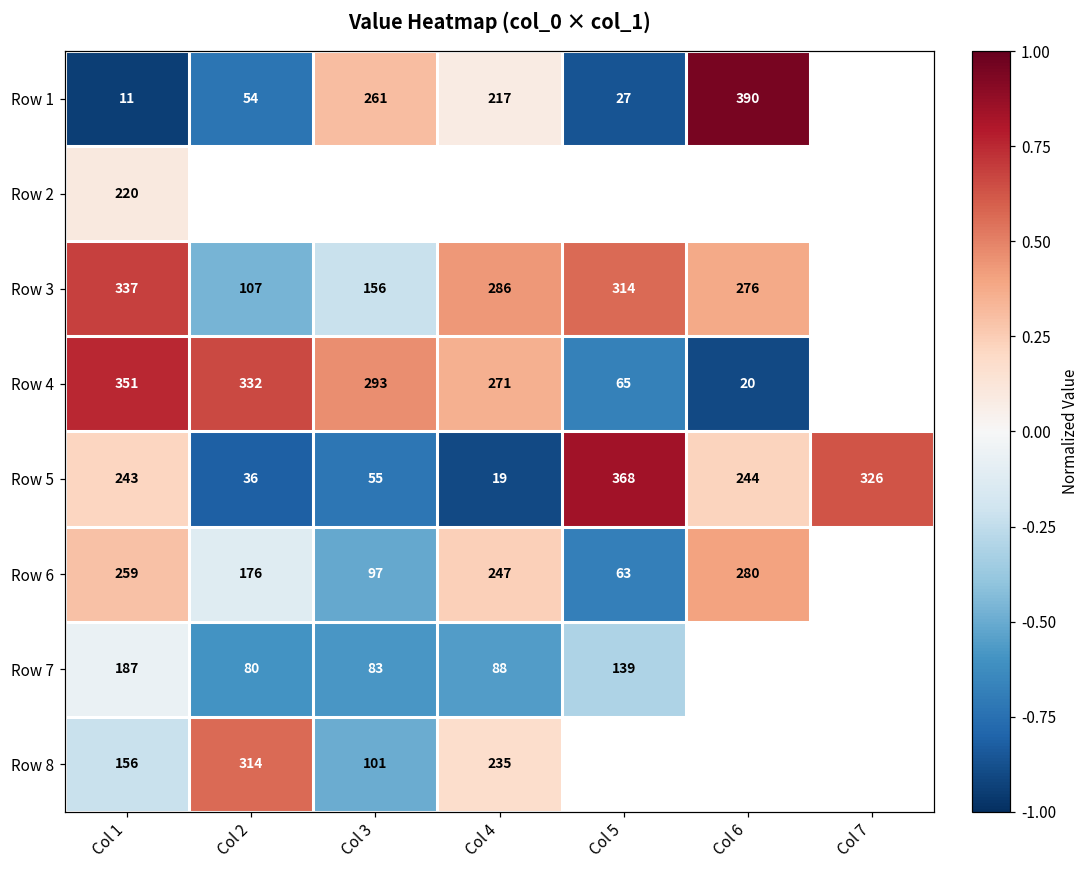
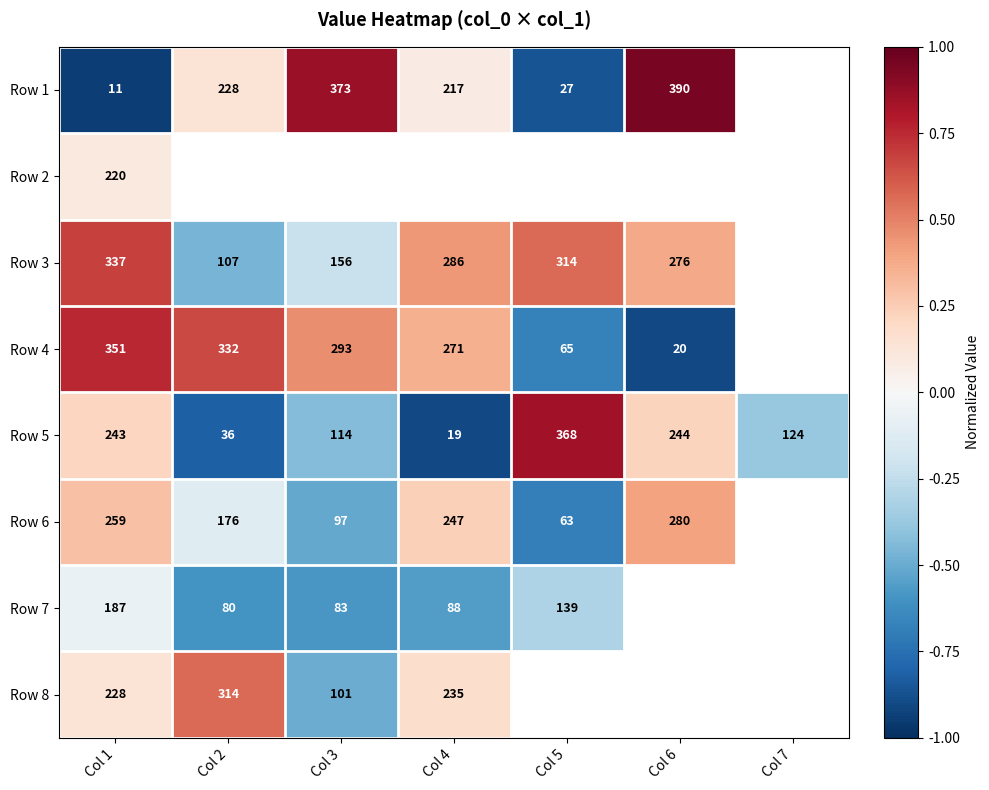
Row 1, Col 2: 54 -> 228
Row 1, Col 3: 261 -> 373
Row 5, Col 3: 55 -> 114
Row 5, Col 7: 326 -> 124
Row 8, Col 1: 156 -> 228
